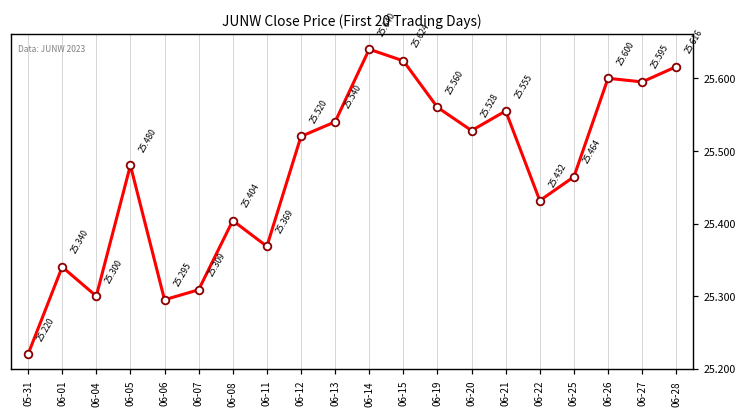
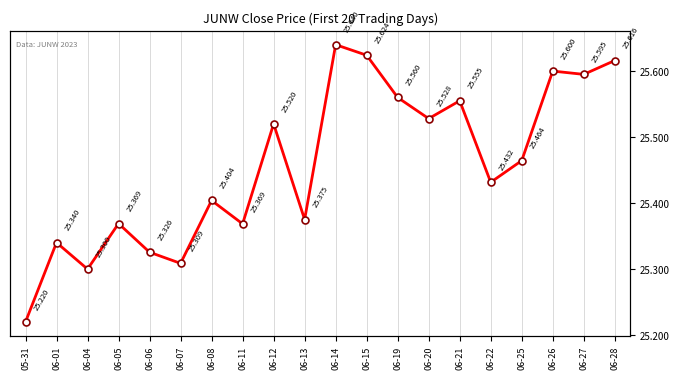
06-05: 25.480 -> 25.369
06-06: 25.295 -> 25.326
06-13: 25.540 -> 25.375
